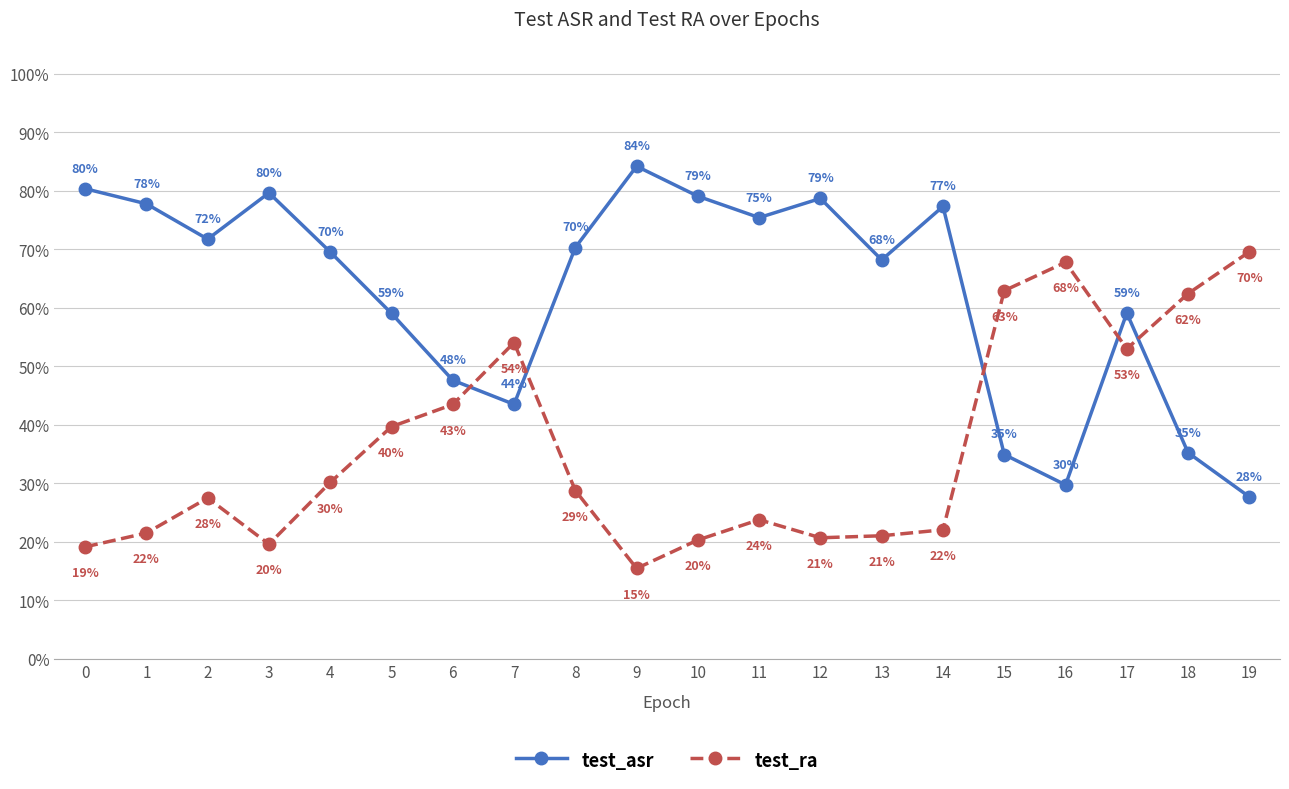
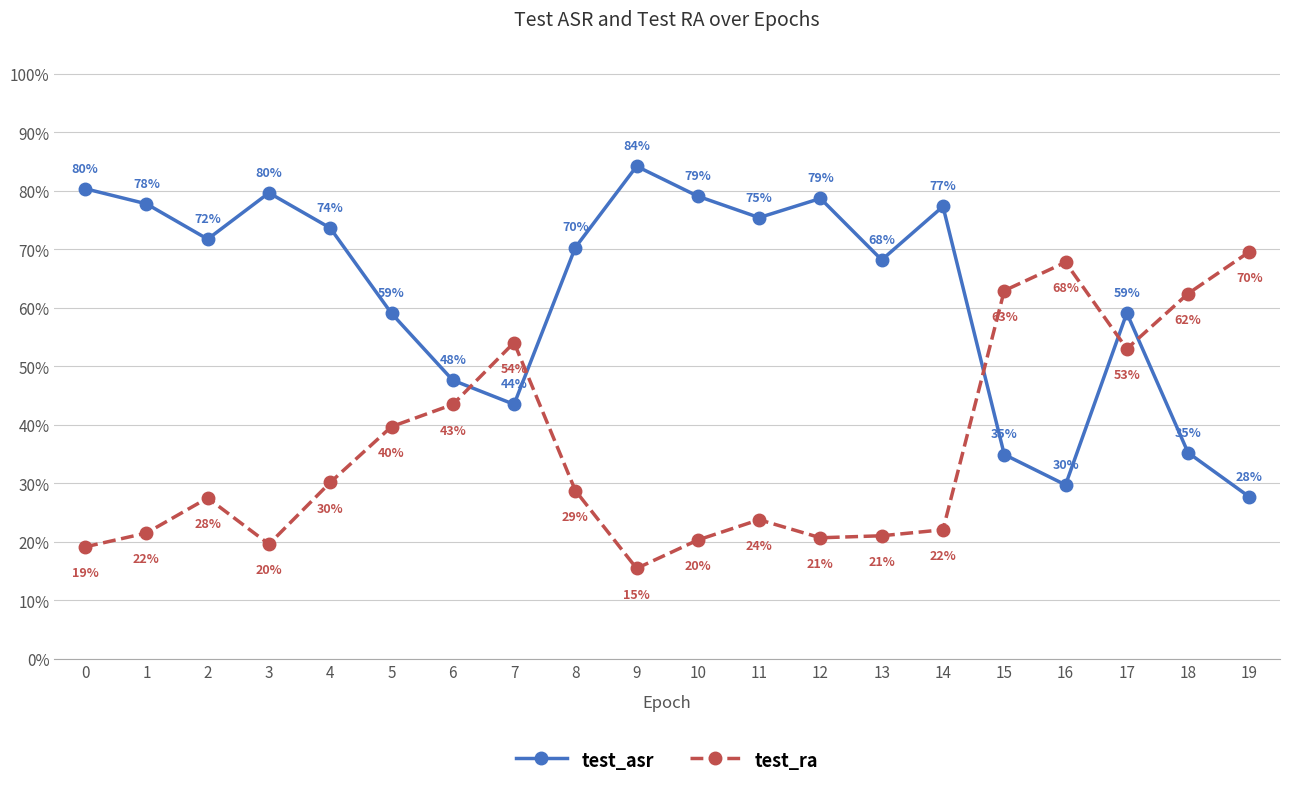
test_asr, 4: 70% -> 74%
